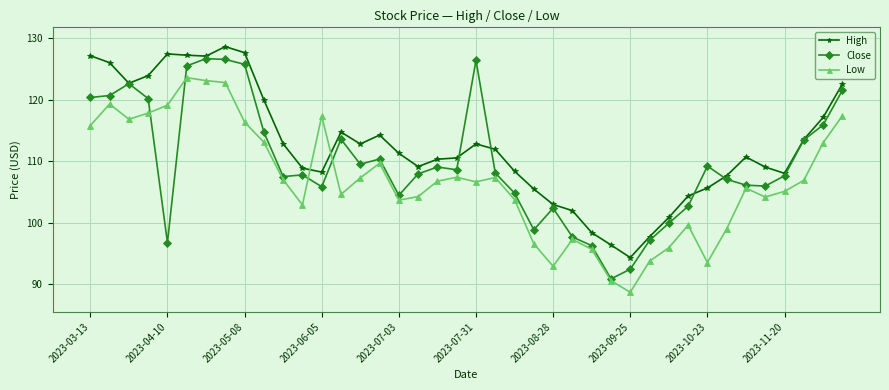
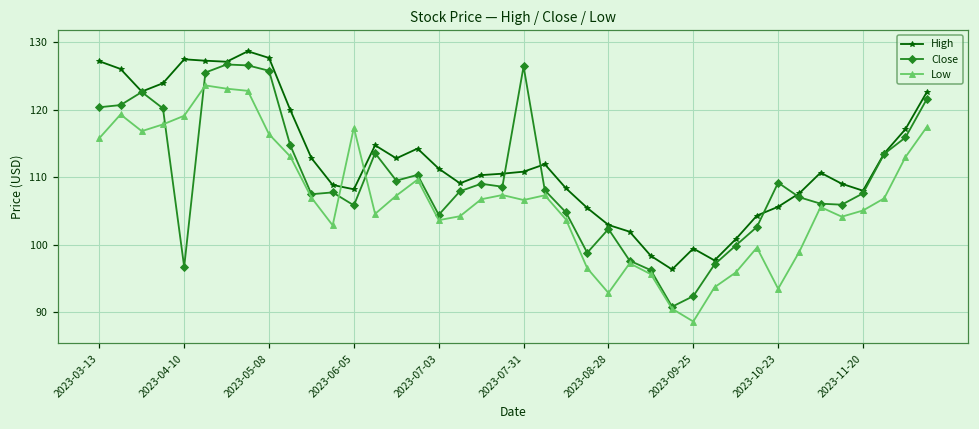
High, 2023-07-31: 113 -> 111
High, 2023-09-25: 94 -> 99
